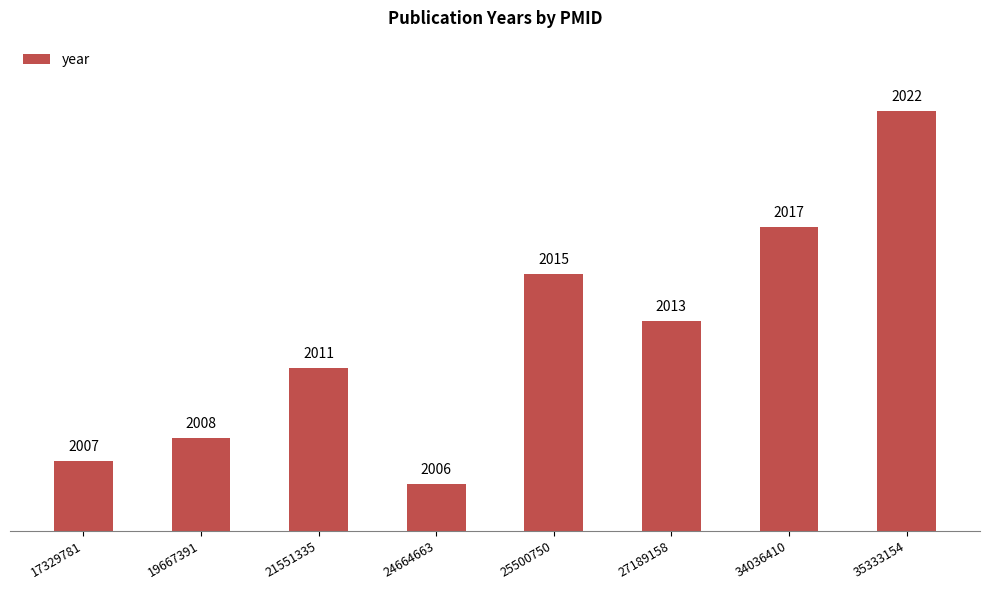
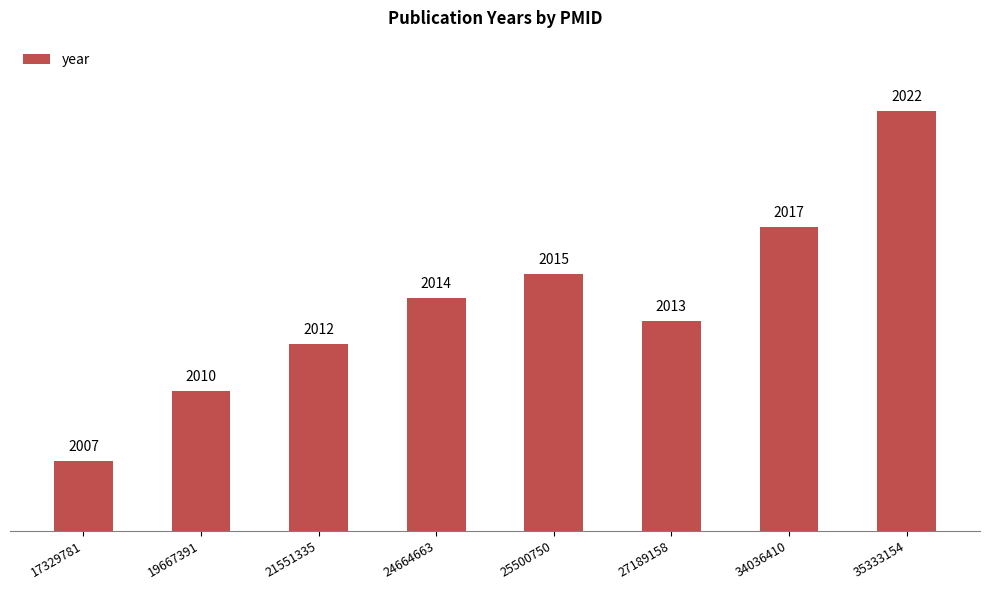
19667391: 2008 -> 2010
21551335: 2011 -> 2012
24664663: 2006 -> 2014
